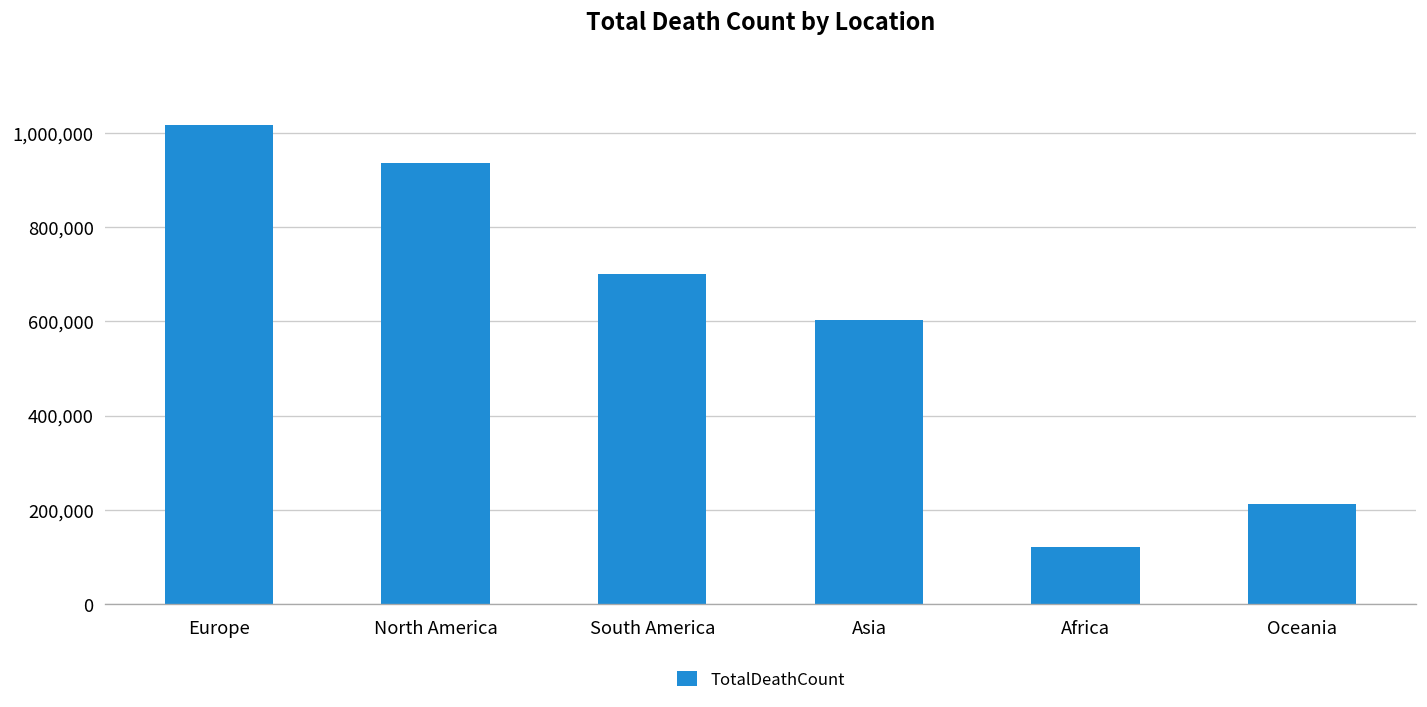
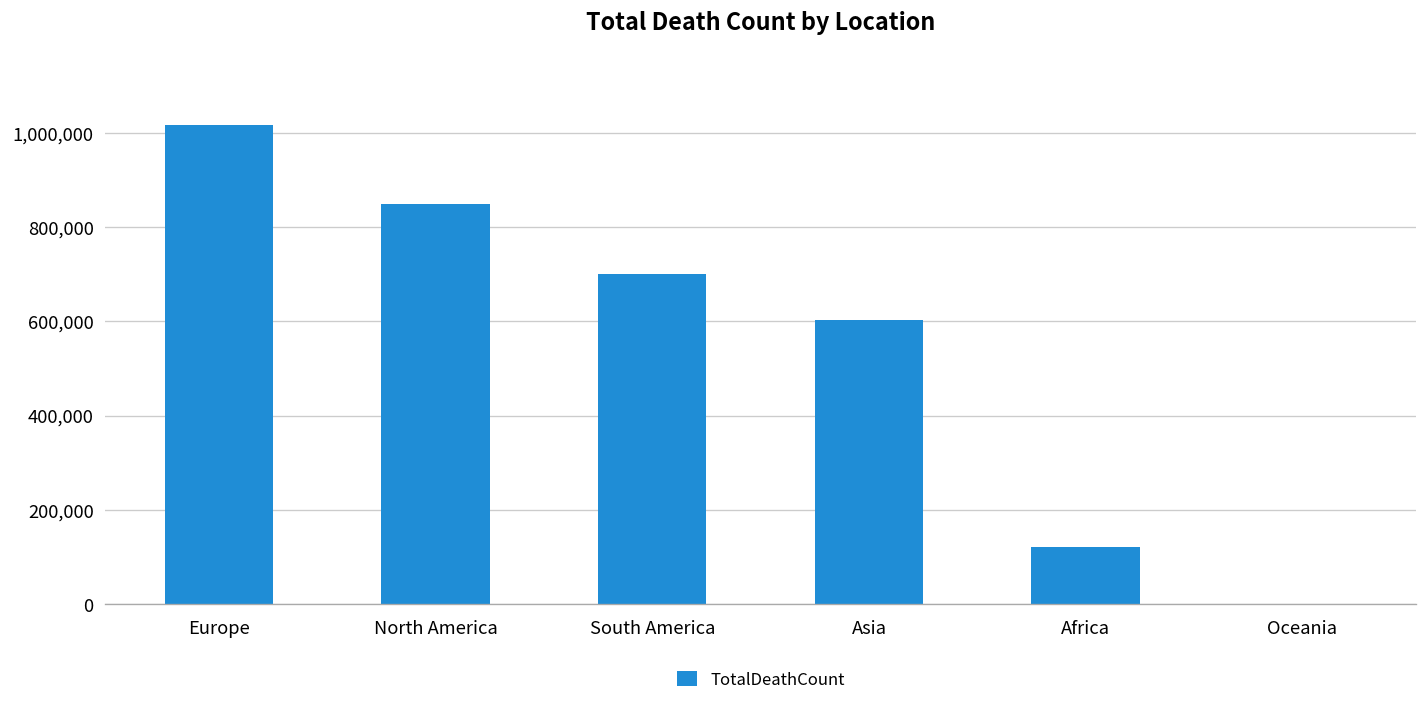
North America: 940,000 -> 850,000
Oceania: 210,000 -> 0
